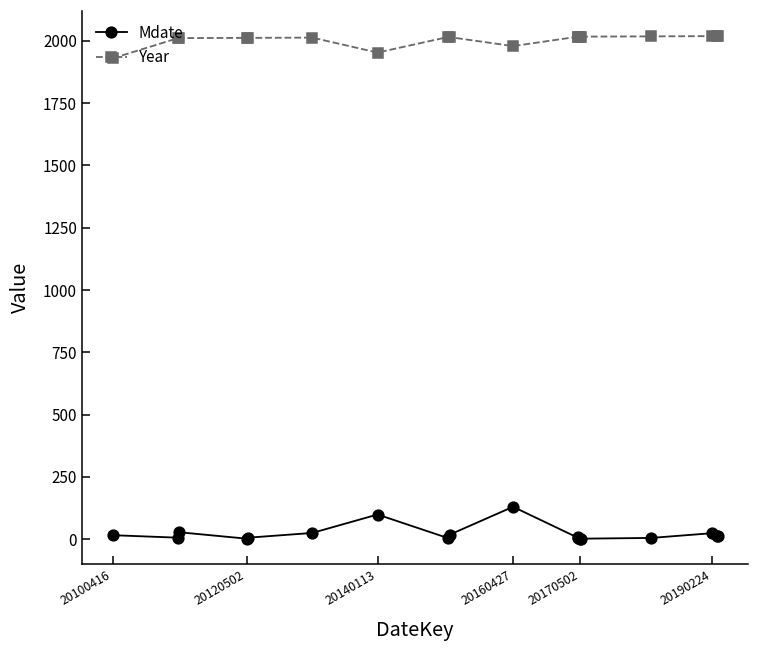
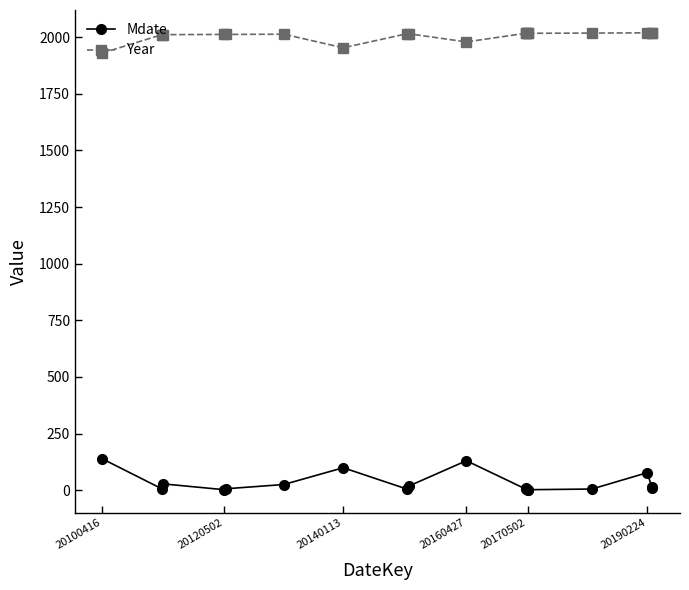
Mdate, 20100416: 20 -> 140
Mdate, 20190224: 20 -> 80
